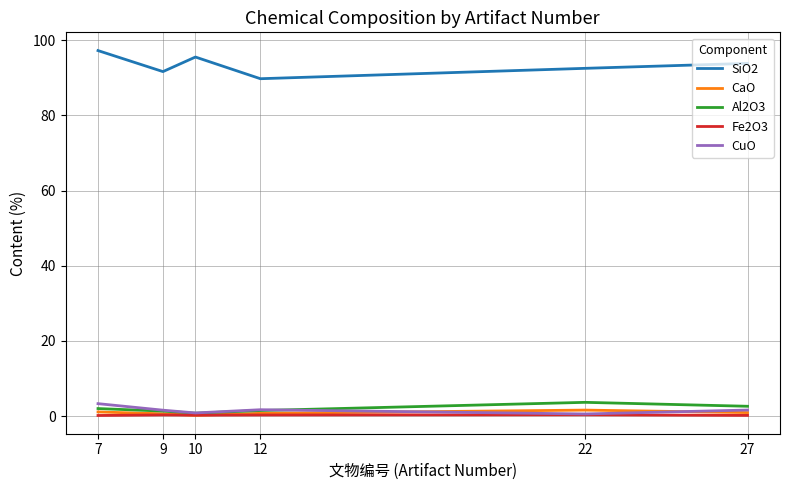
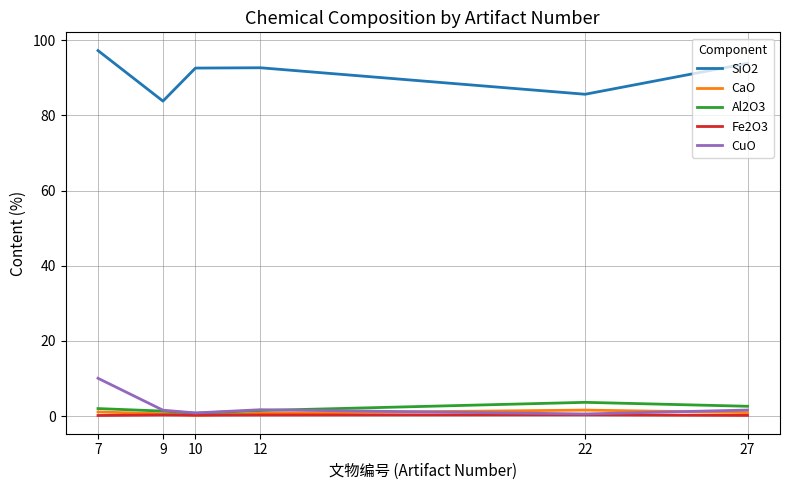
CuO, 7: 3 -> 10
SiO2, 9: 92 -> 84
SiO2, 10: 96 -> 93
SiO2, 12: 90 -> 93
SiO2, 22: 92 -> 86
